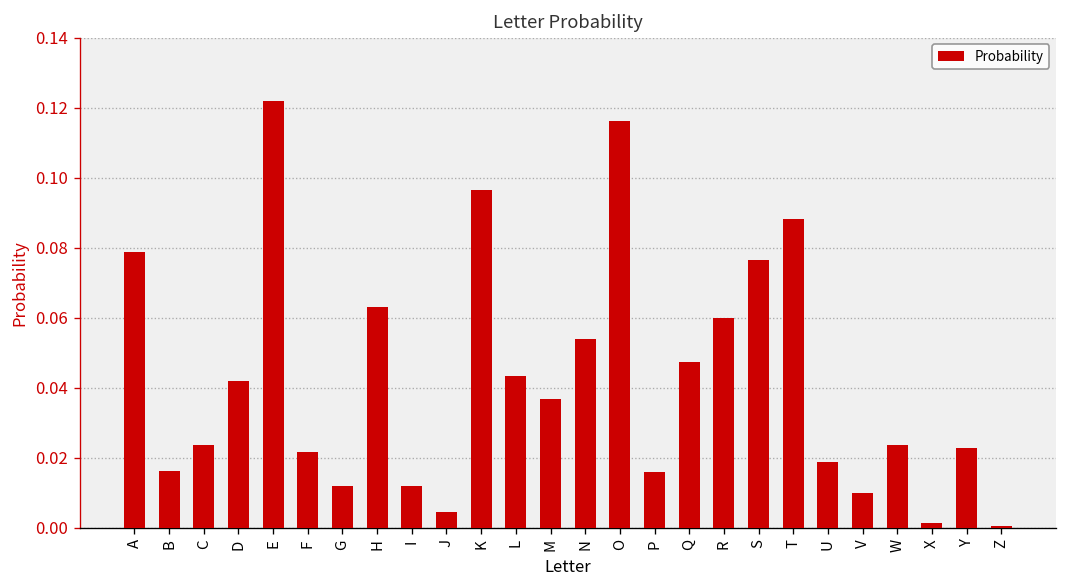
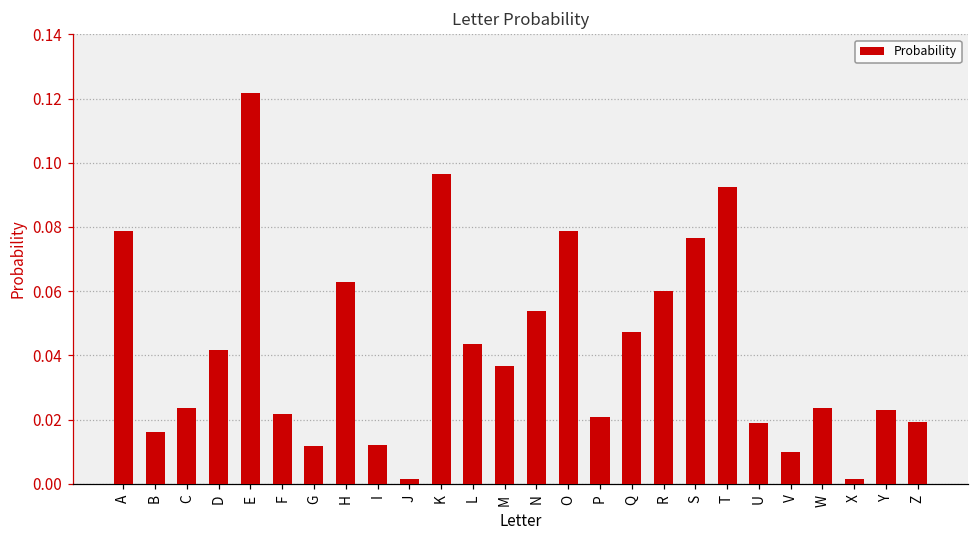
J: 0.004 -> 0.002
O: 0.116 -> 0.079
P: 0.016 -> 0.021
T: 0.088 -> 0.093
Z: 0.001 -> 0.019
